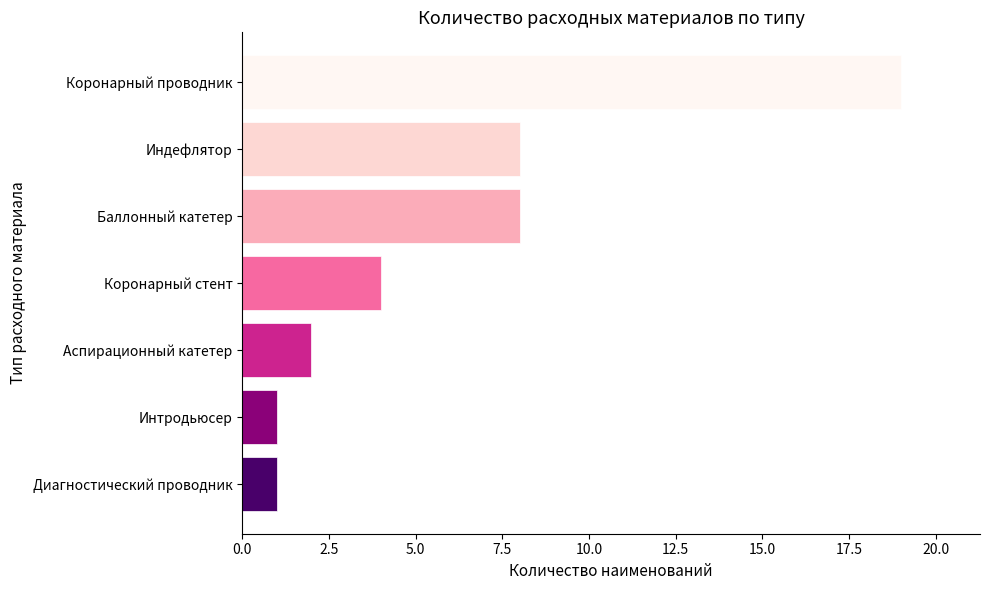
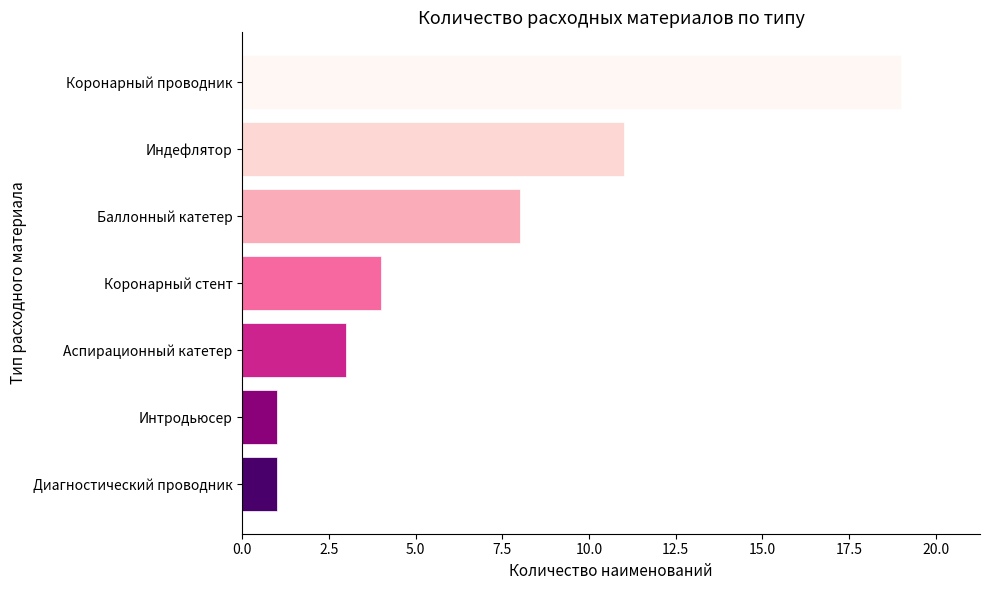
Индефлятор: 8 -> 11
Аспирационный катетер: 2 -> 3
